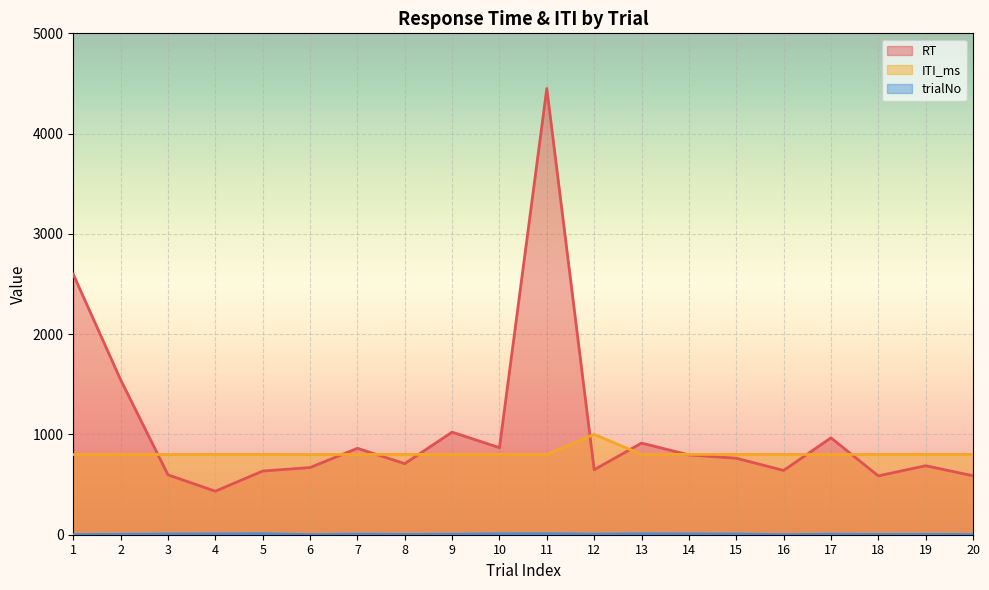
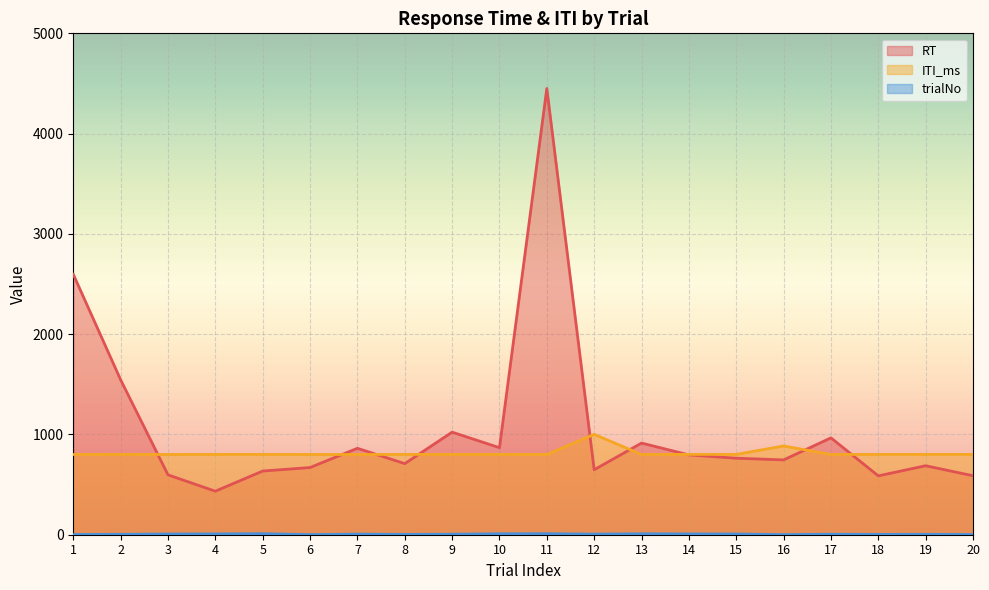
RT, 16: 640 -> 750
ITI_ms, 16: 800 -> 890
